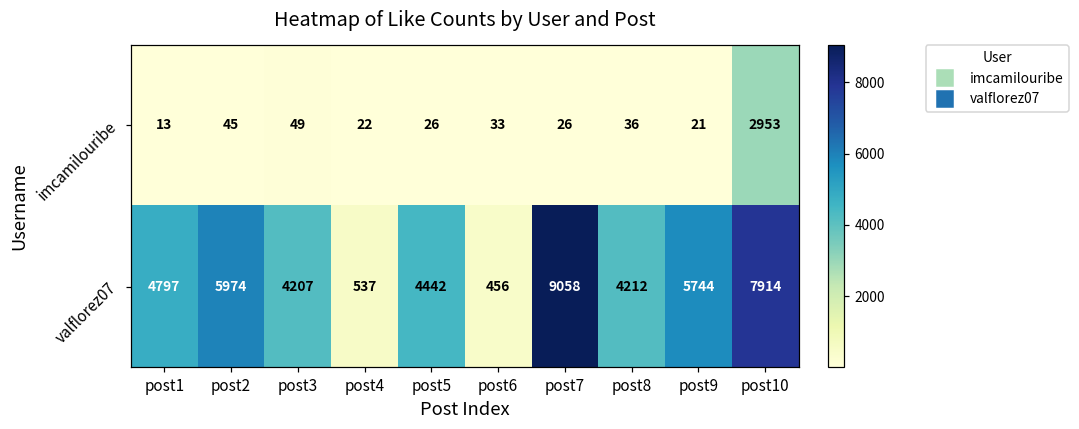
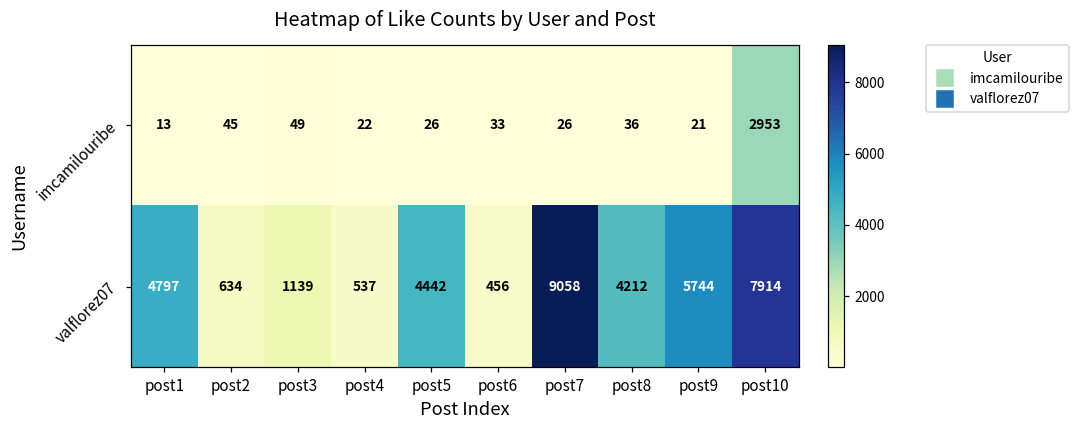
valflorez07, post2: 5974 -> 634
valflorez07, post3: 4207 -> 1139
